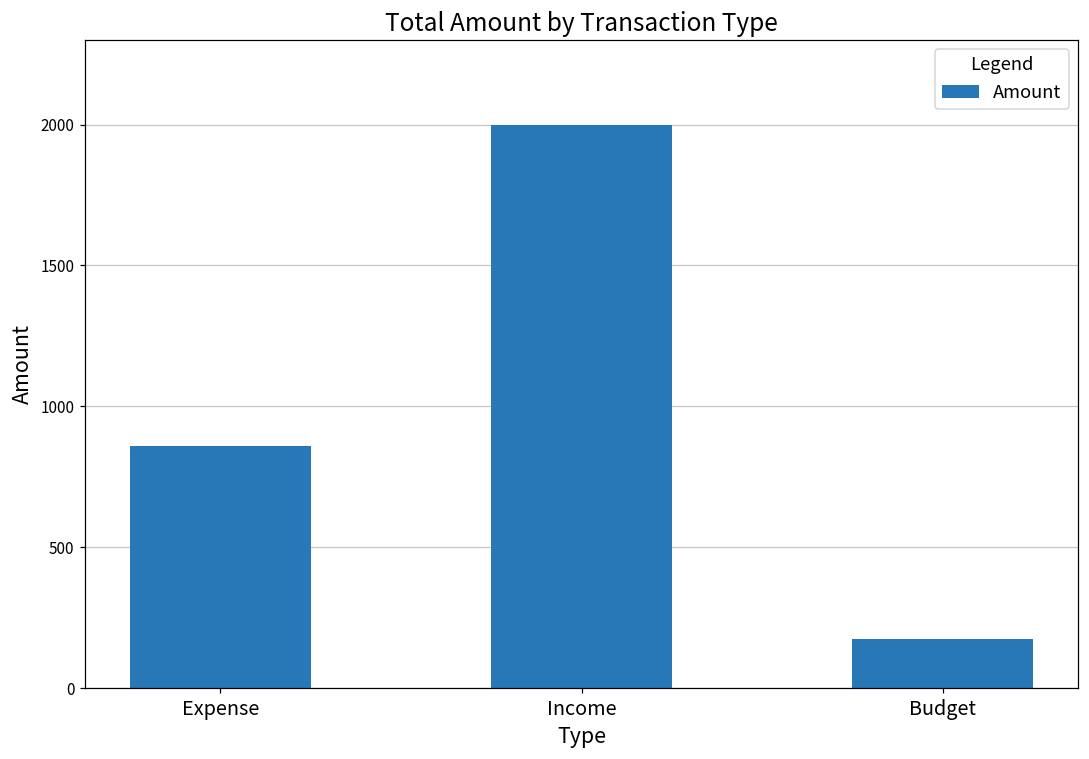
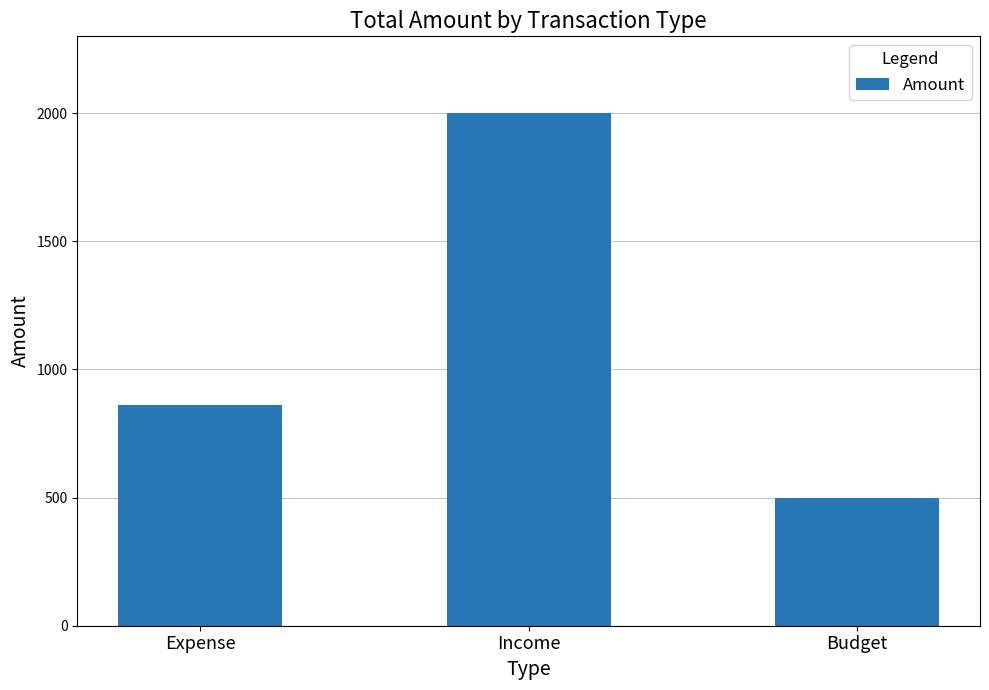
Budget: 180 -> 500
